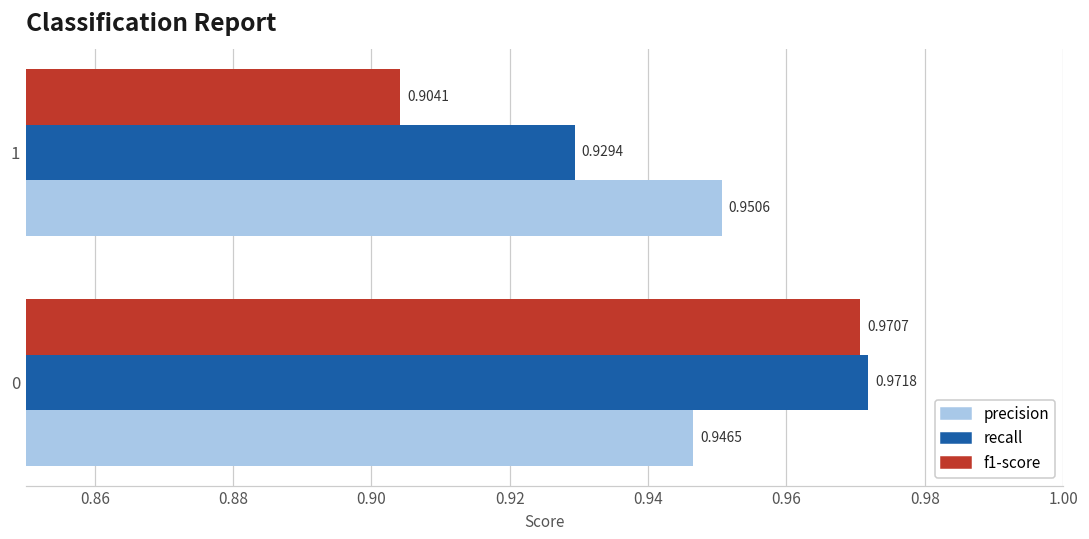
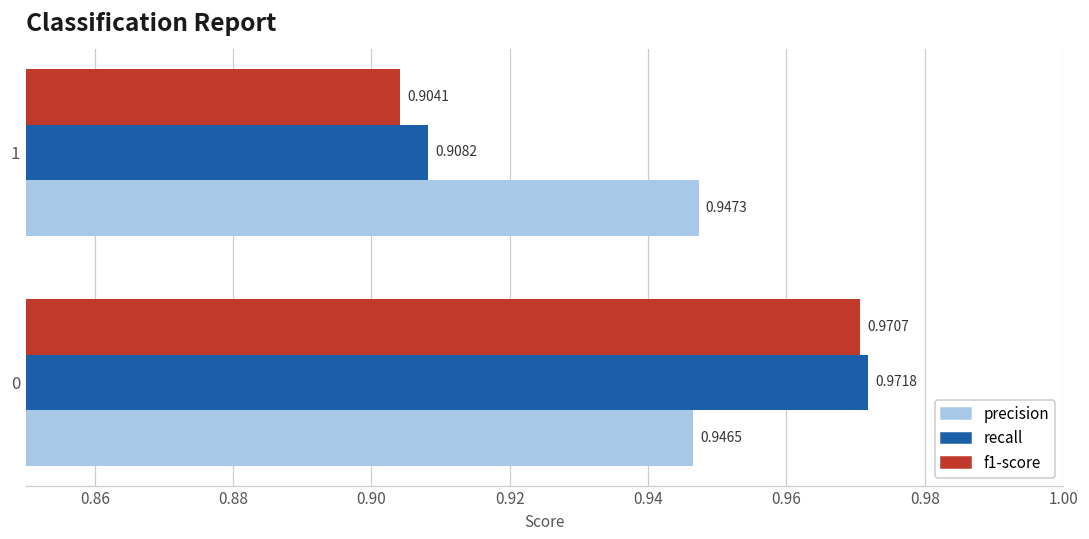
recall, 1: 0.9294 -> 0.9082
precision, 1: 0.9506 -> 0.9473
